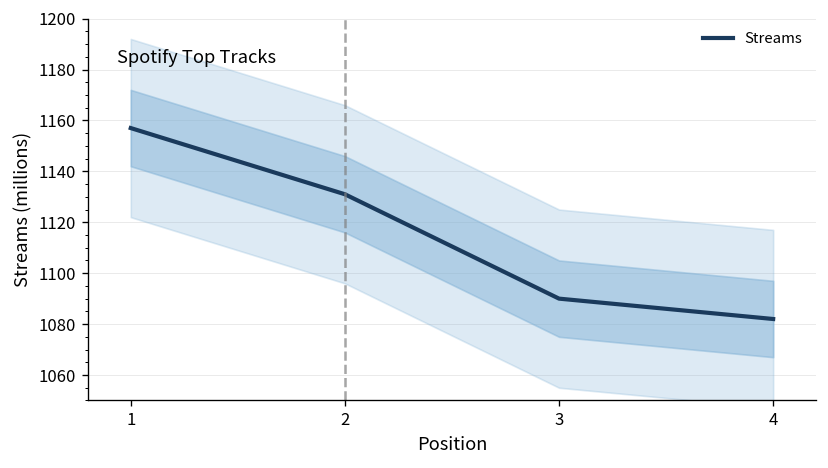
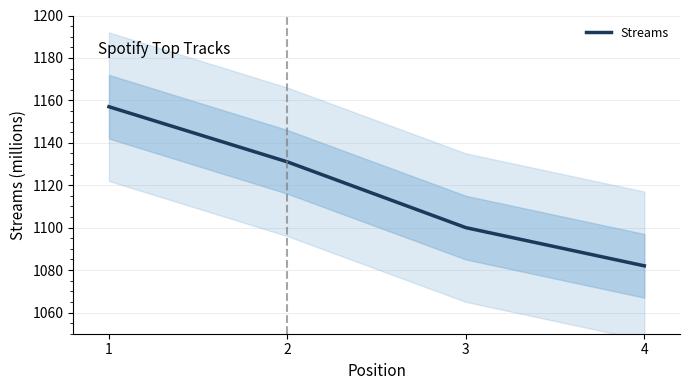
Streams, 3: 1090 -> 1100
